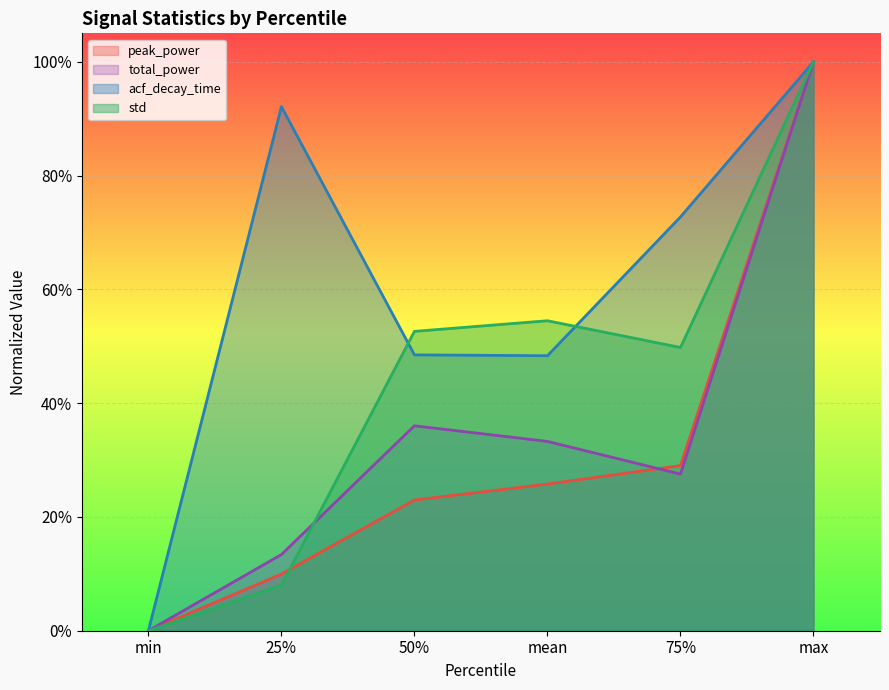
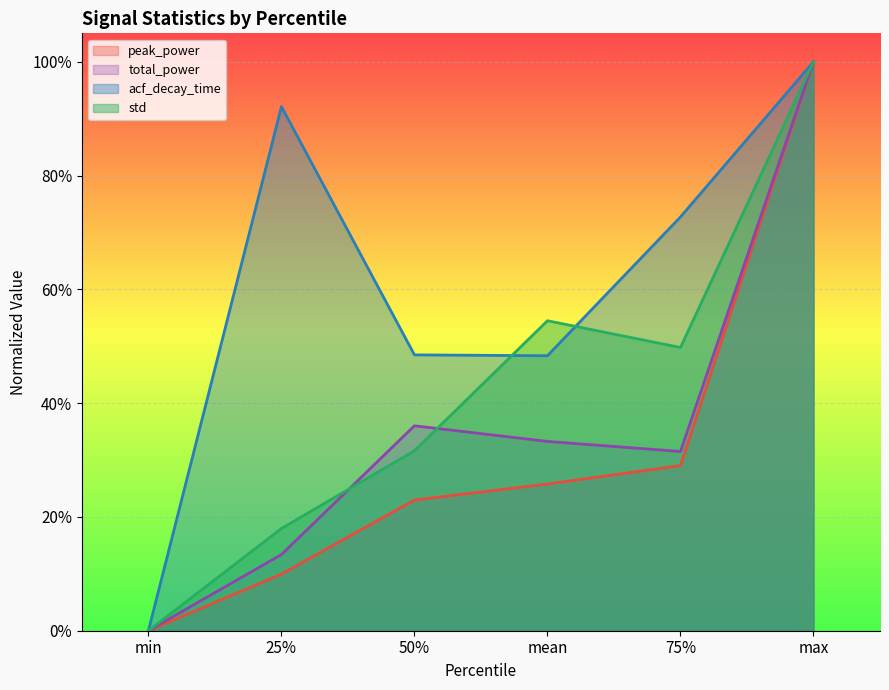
std, 25%: 8% -> 18%
std, 50%: 53% -> 32%
total_power, 75%: 28% -> 32%
